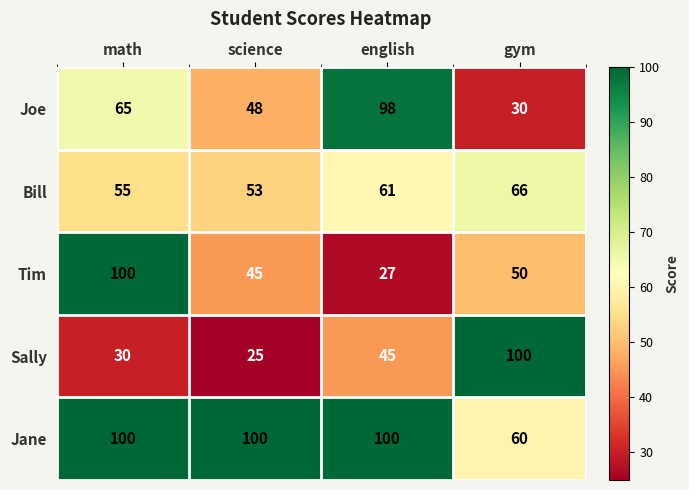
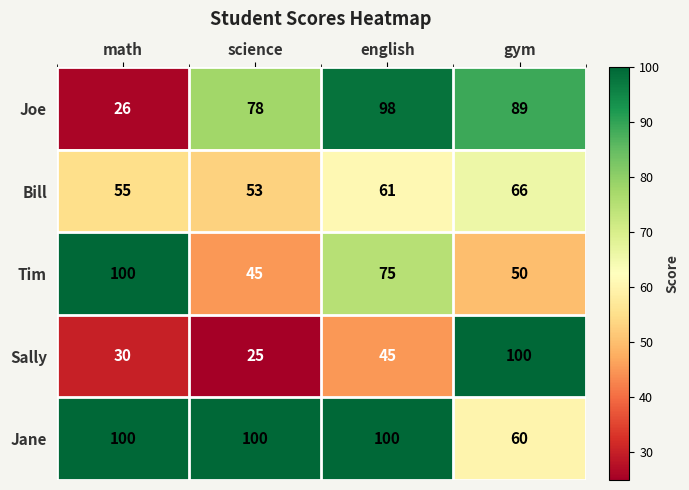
Joe, math: 65 -> 26
Joe, science: 48 -> 78
Joe, gym: 30 -> 89
Tim, english: 27 -> 75
